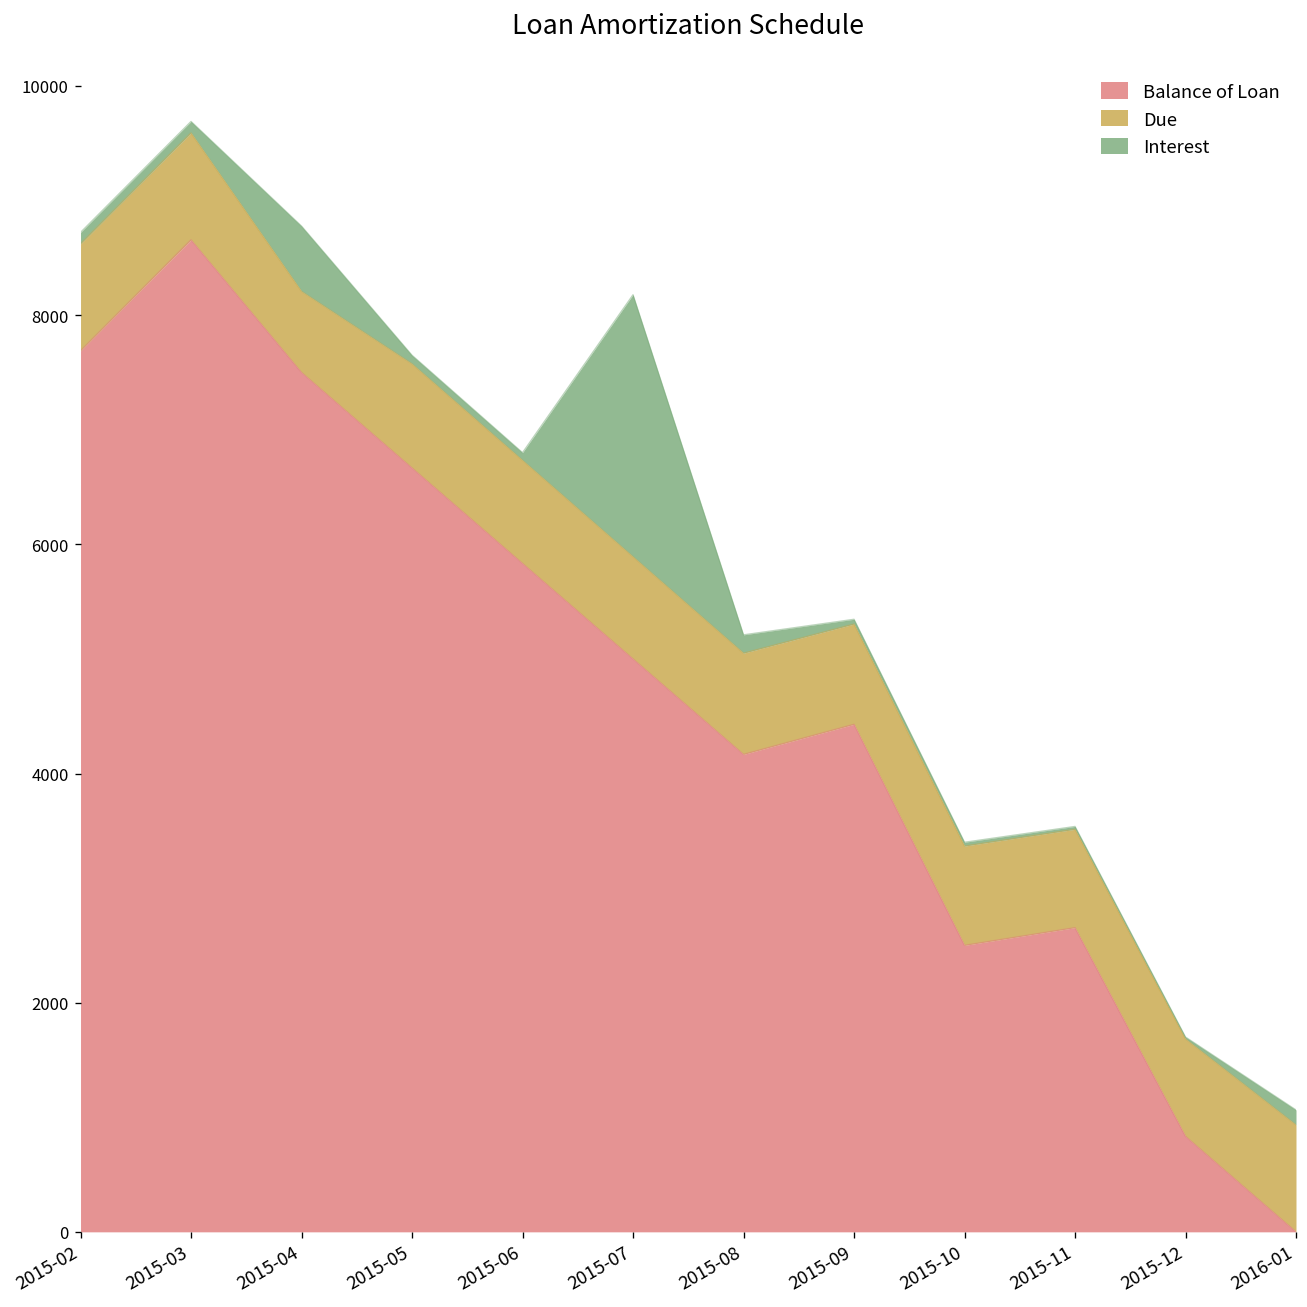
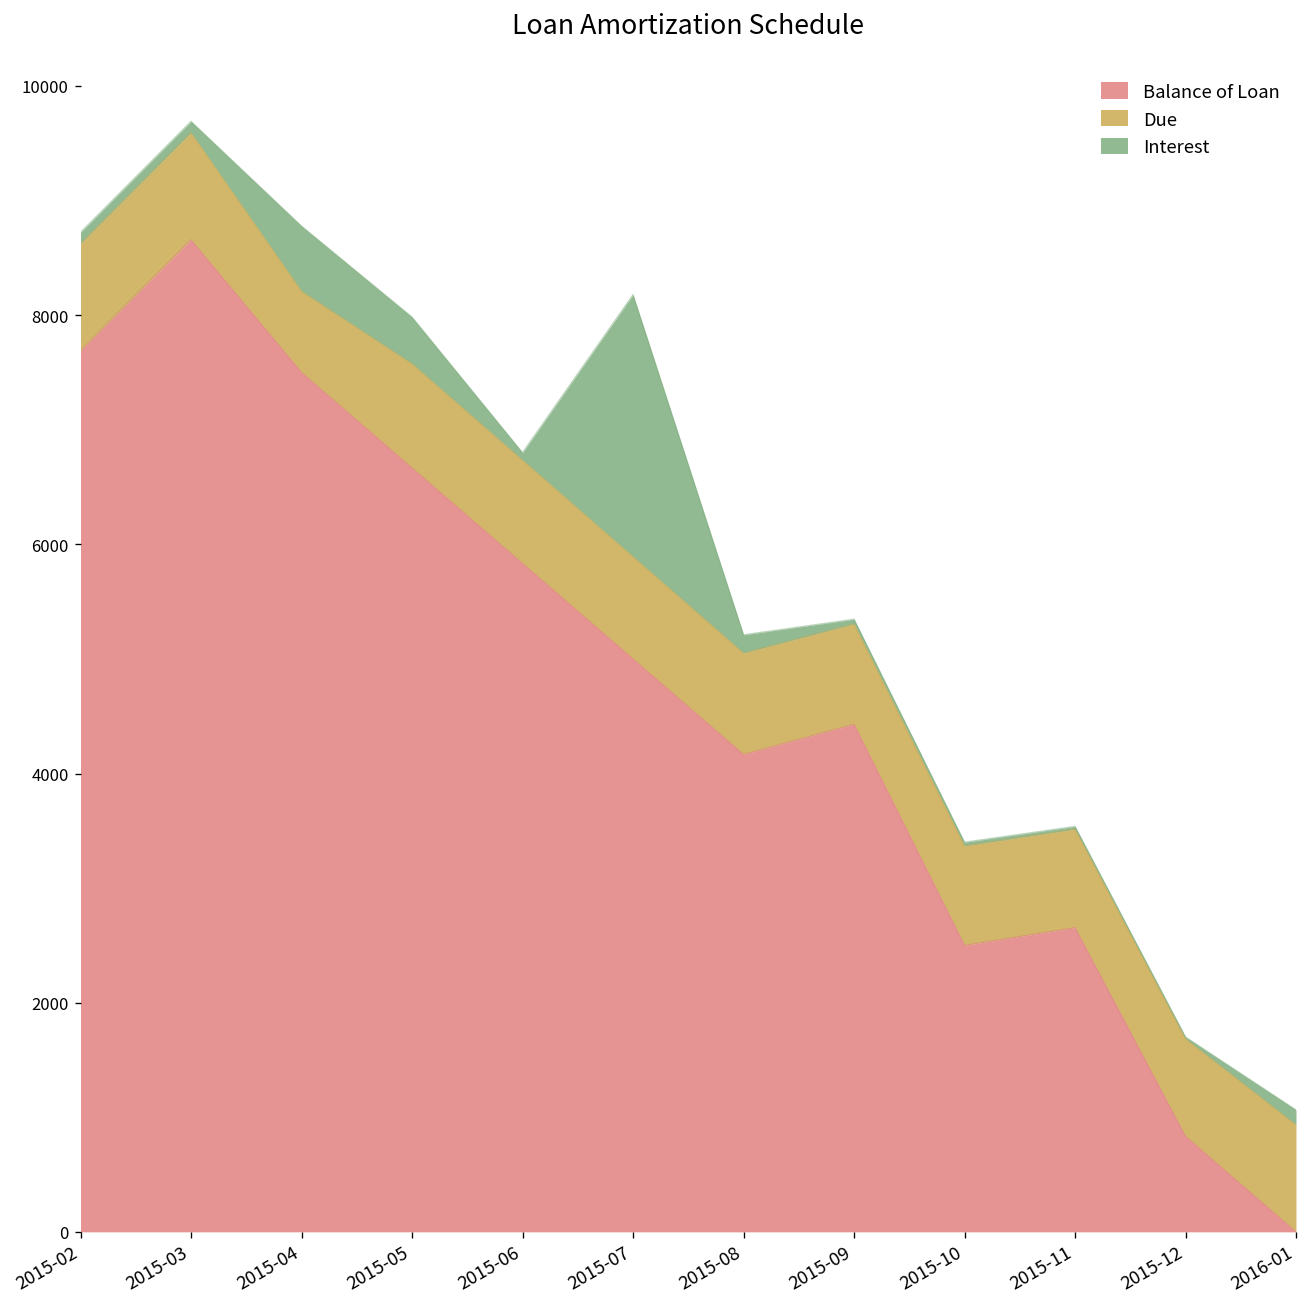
Interest, 2015-05: 100 -> 400
